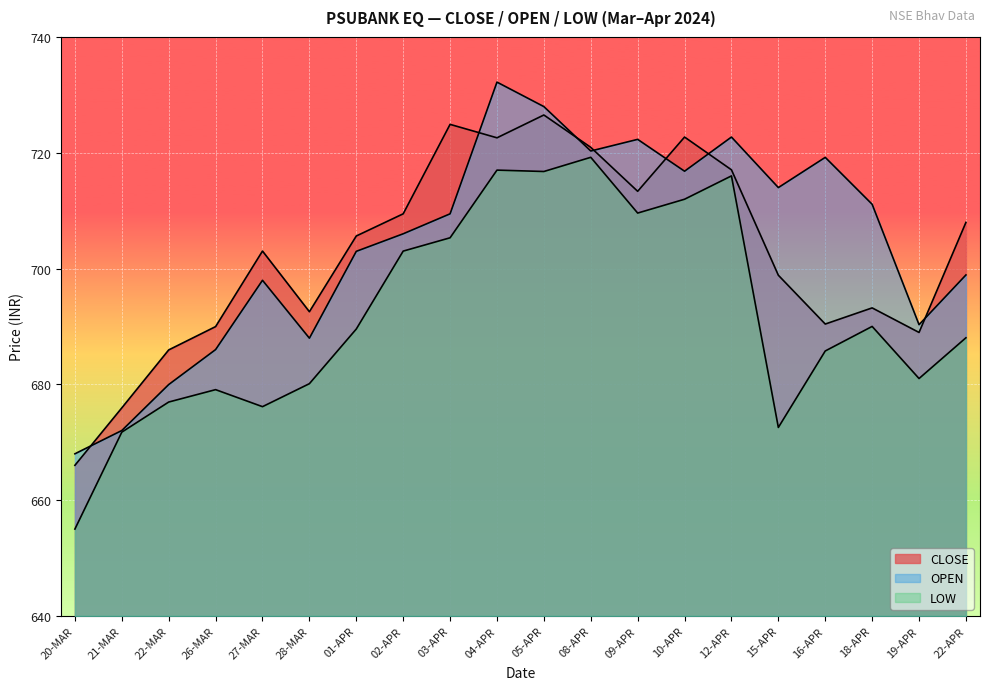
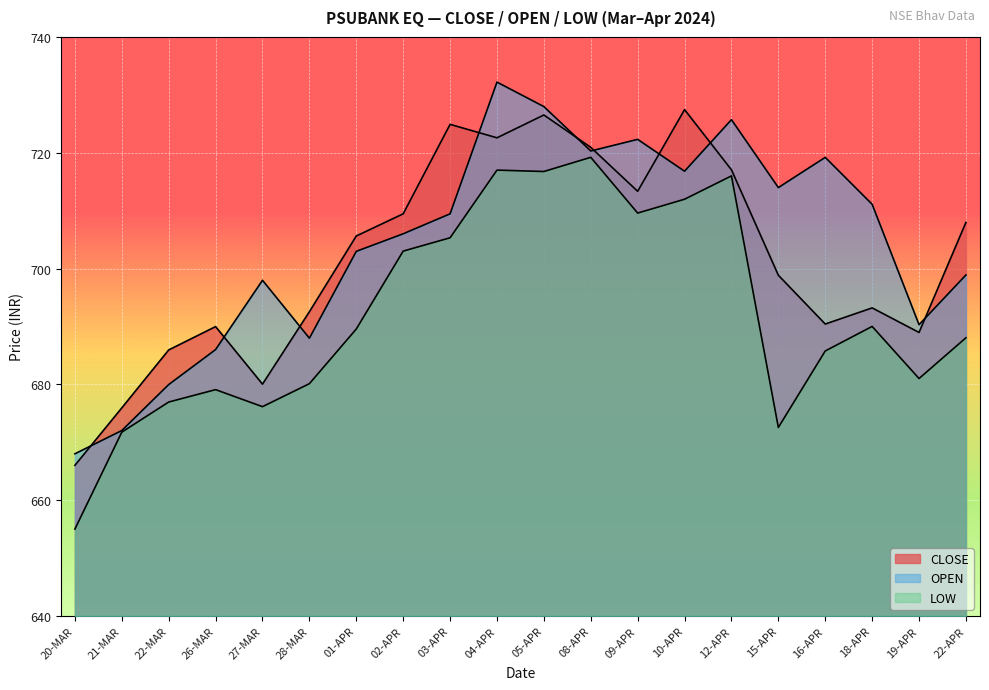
CLOSE, 27-MAR: 703 -> 680
CLOSE, 10-APR: 723 -> 727
OPEN, 12-APR: 723 -> 726
